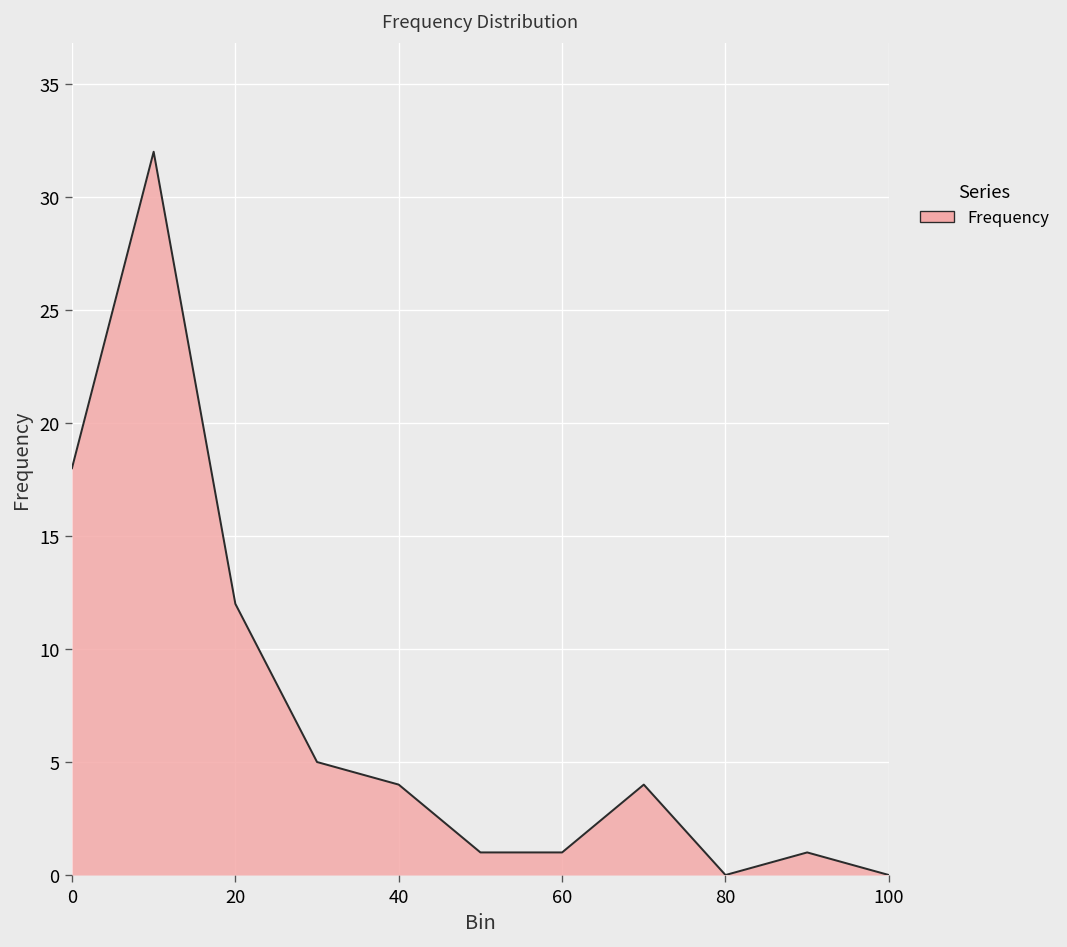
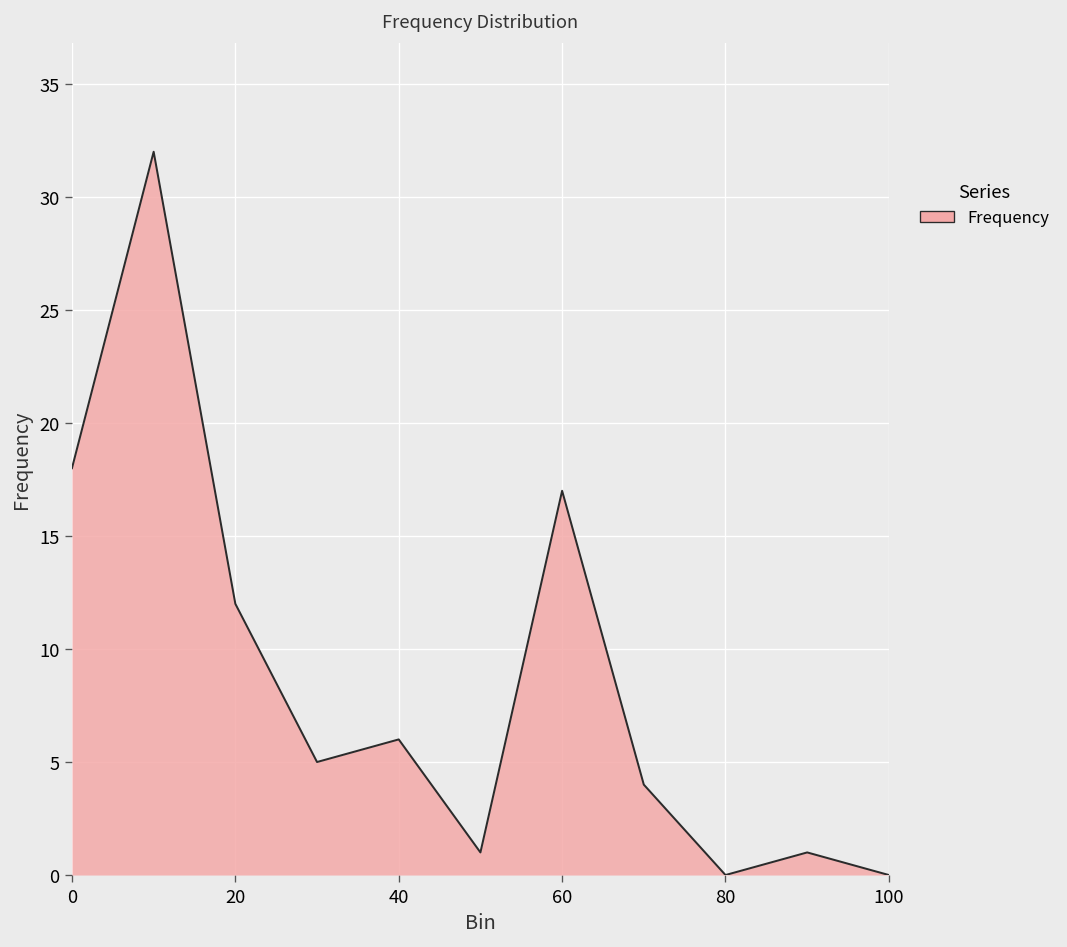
40: 4 -> 6
60: 1 -> 17
